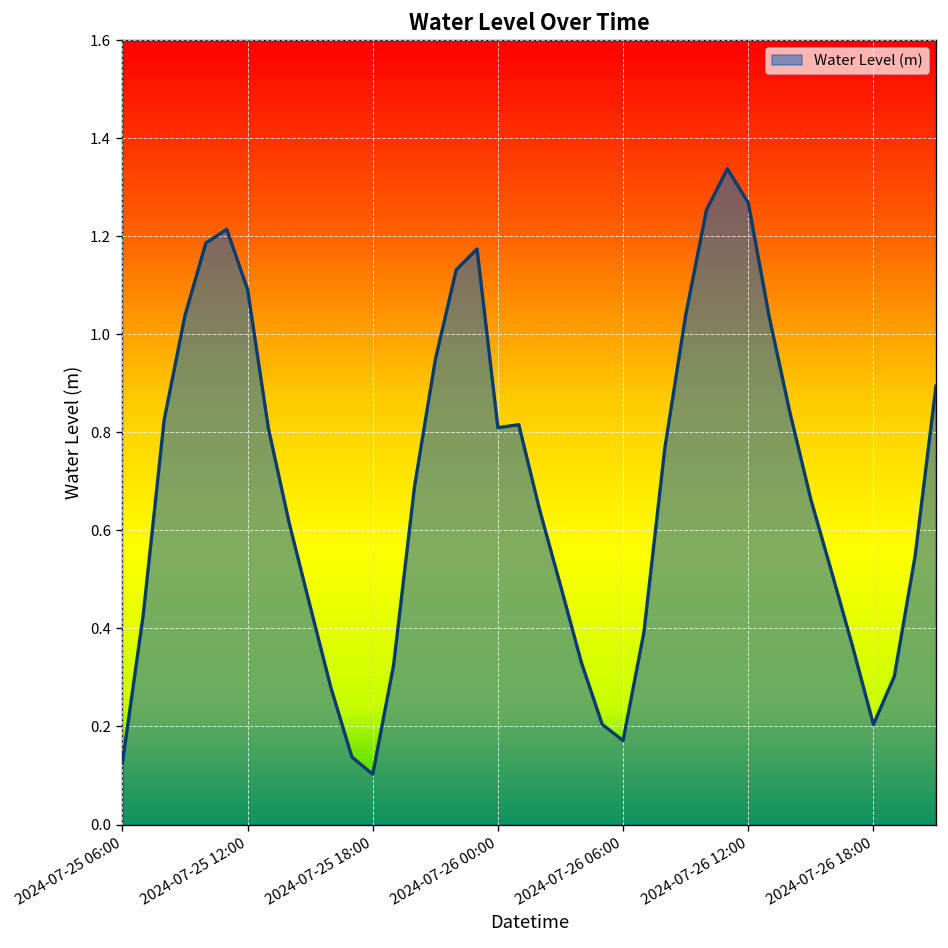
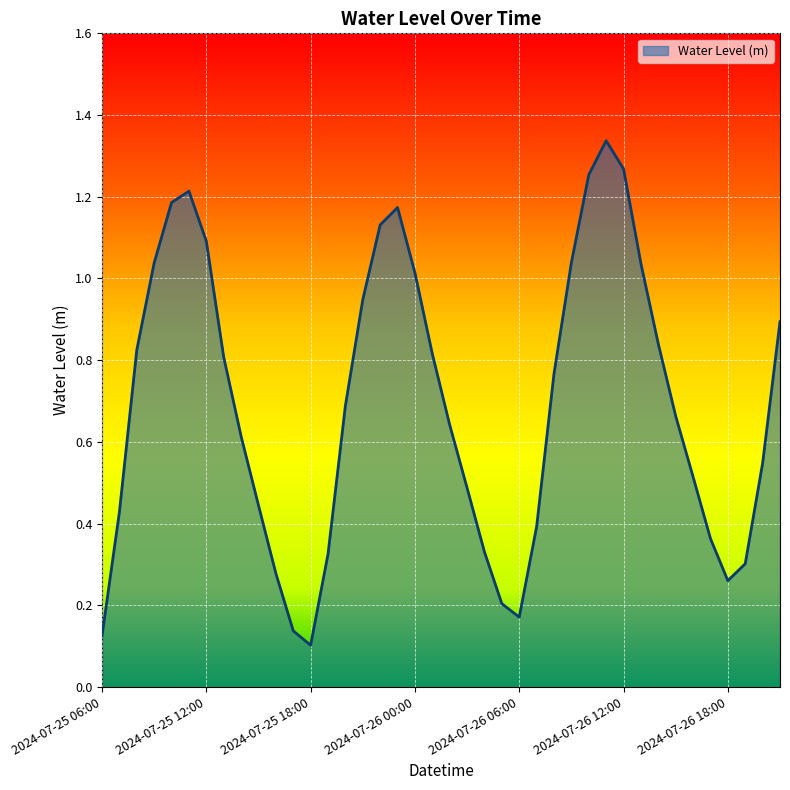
2024-07-26 00:00: 0.81 -> 1.01
2024-07-26 18:00: 0.20 -> 0.26
